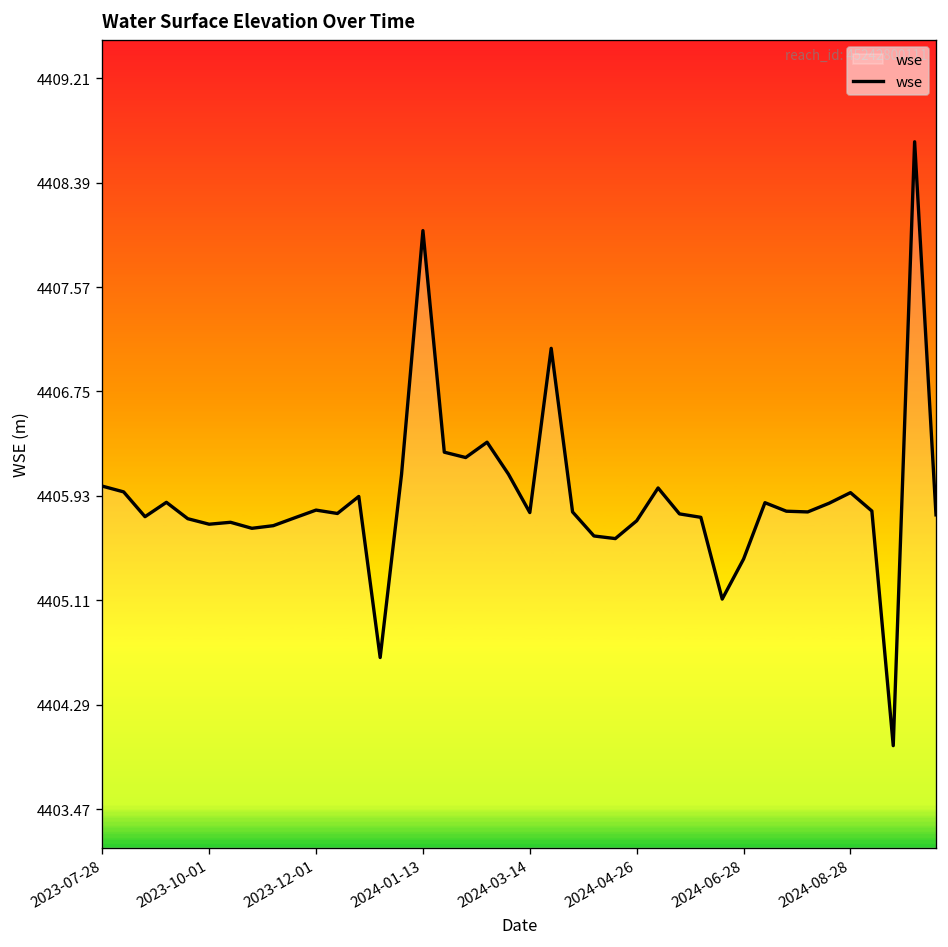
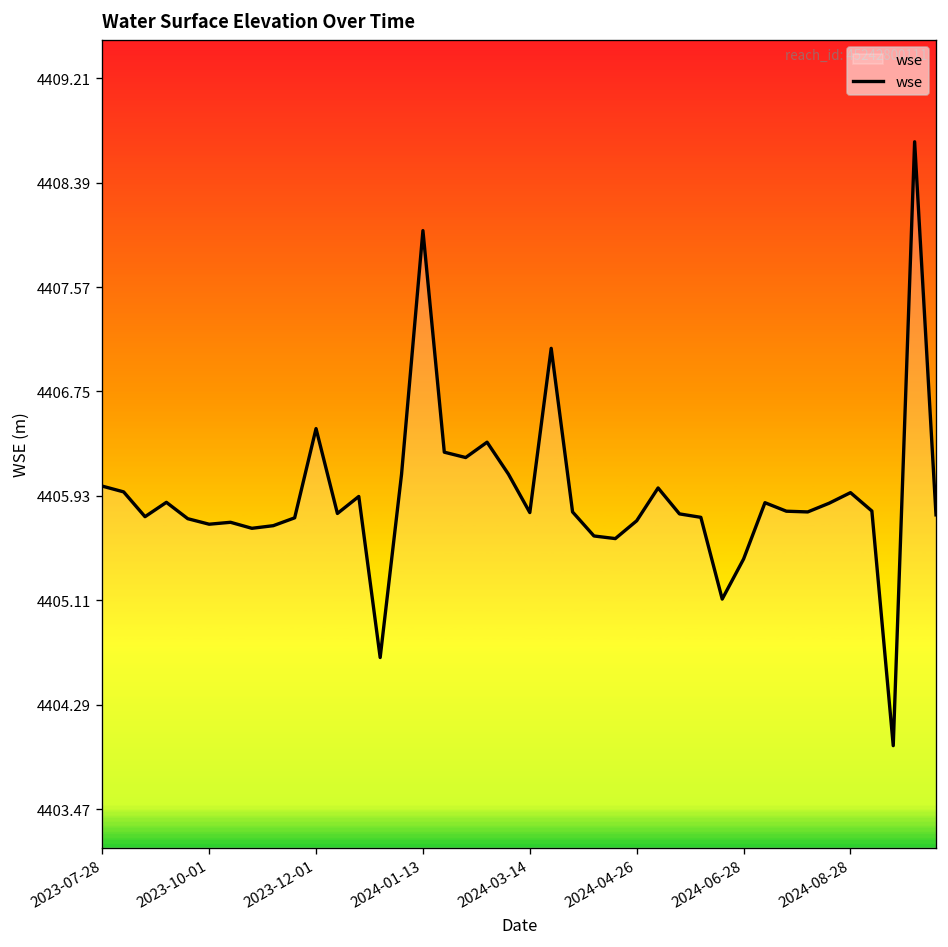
2023-12-01: 4405.82 -> 4406.46
